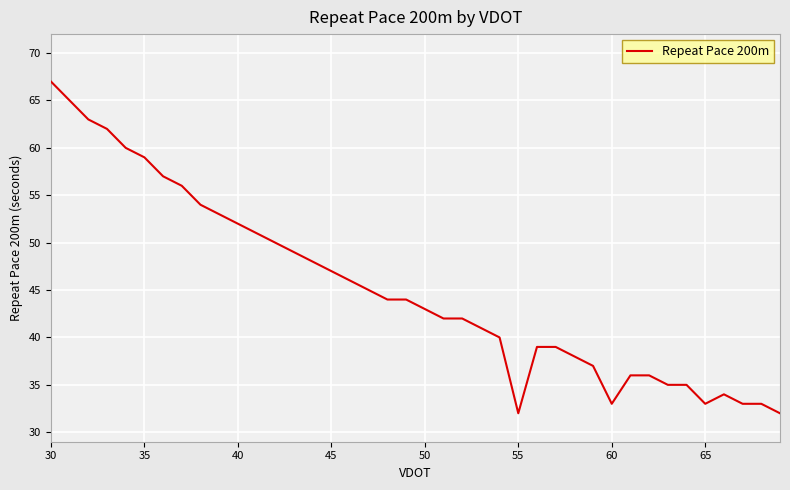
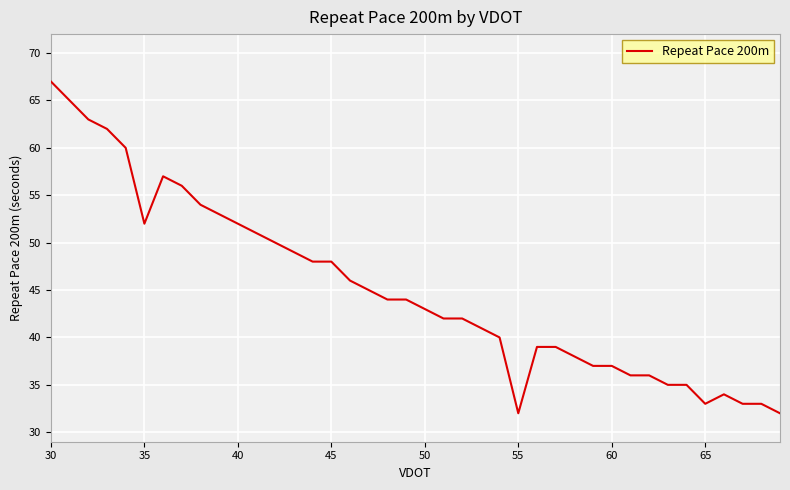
35: 59 -> 52
45: 47 -> 48
60: 33 -> 37
